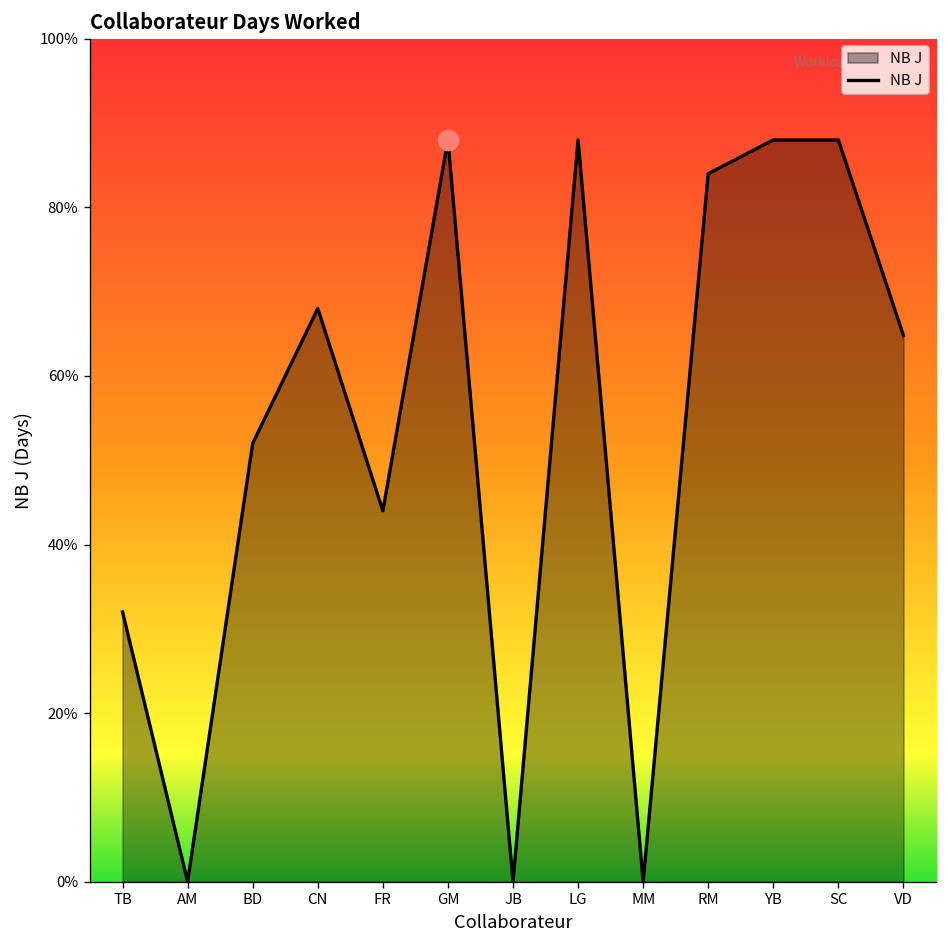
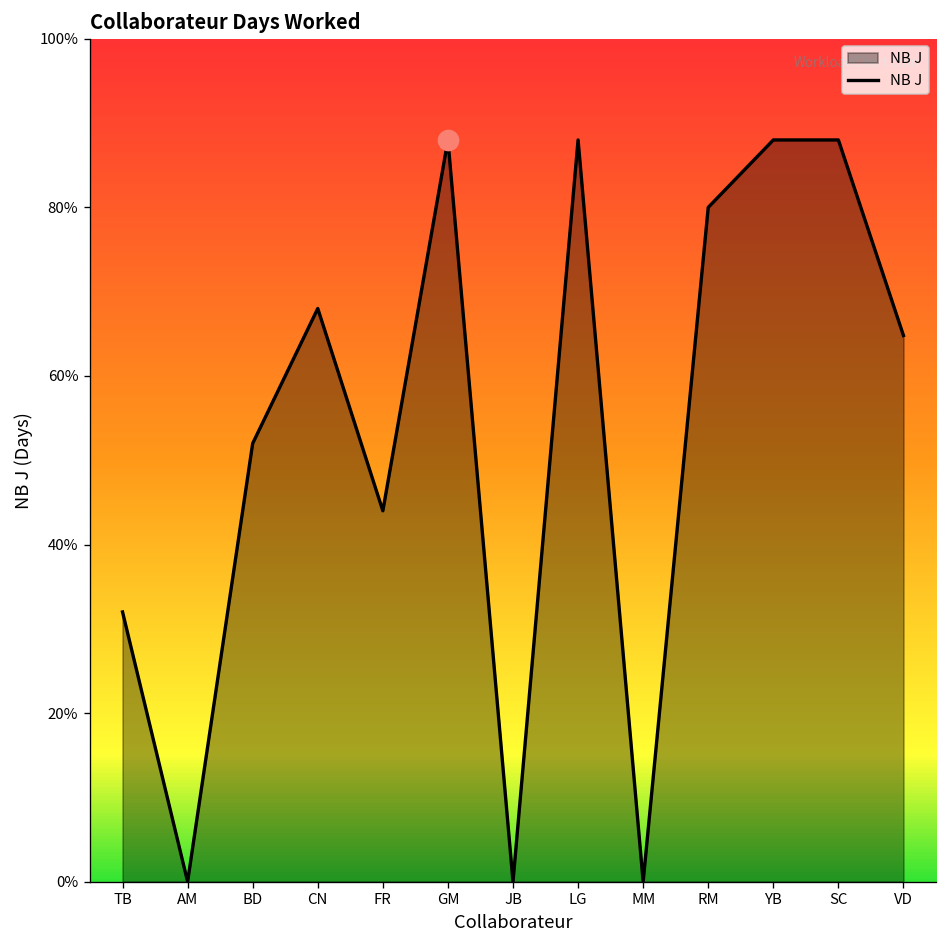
NB J, RM: 84% -> 80%
